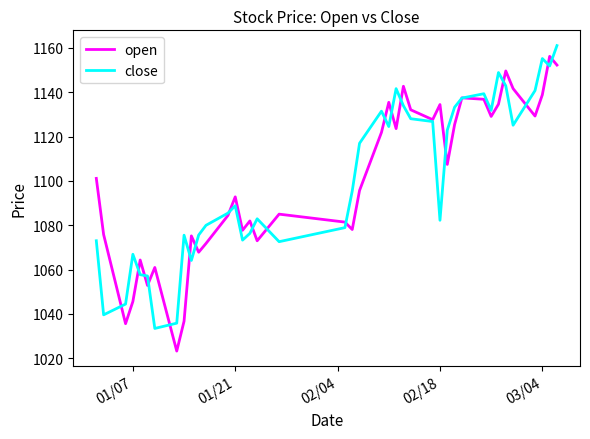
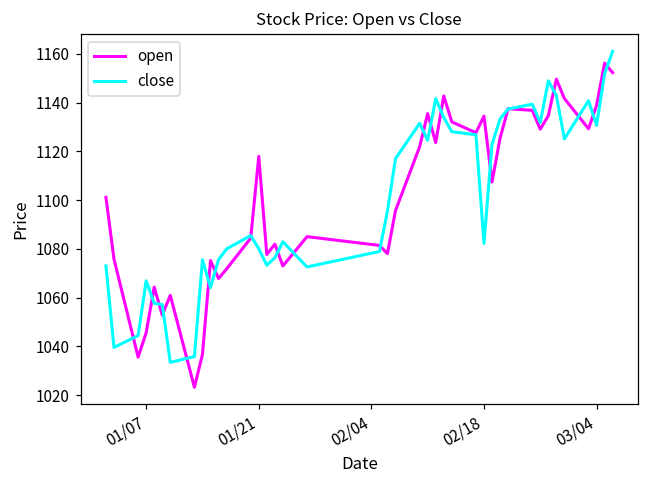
open, 01/21: 1093 -> 1118
close, 01/21: 1089 -> 1080
close, 03/04: 1155 -> 1131
